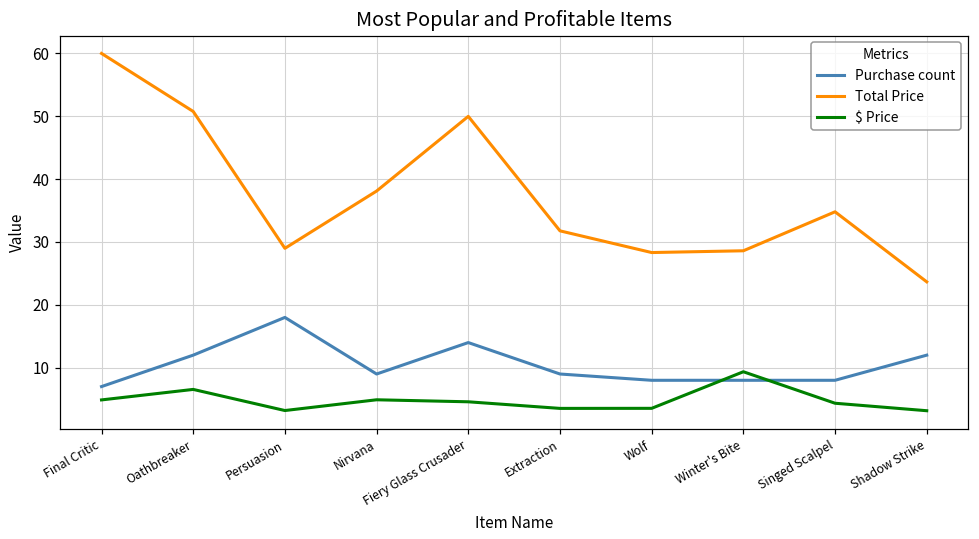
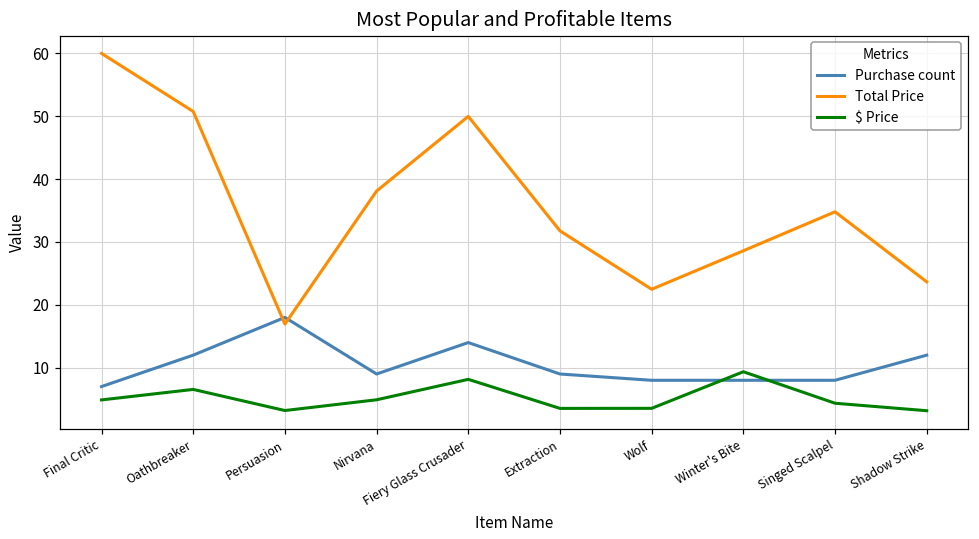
Total Price, Persuasion: 29 -> 17
$ Price, Fiery Glass Crusader: 5 -> 8
Total Price, Wolf: 28 -> 22
